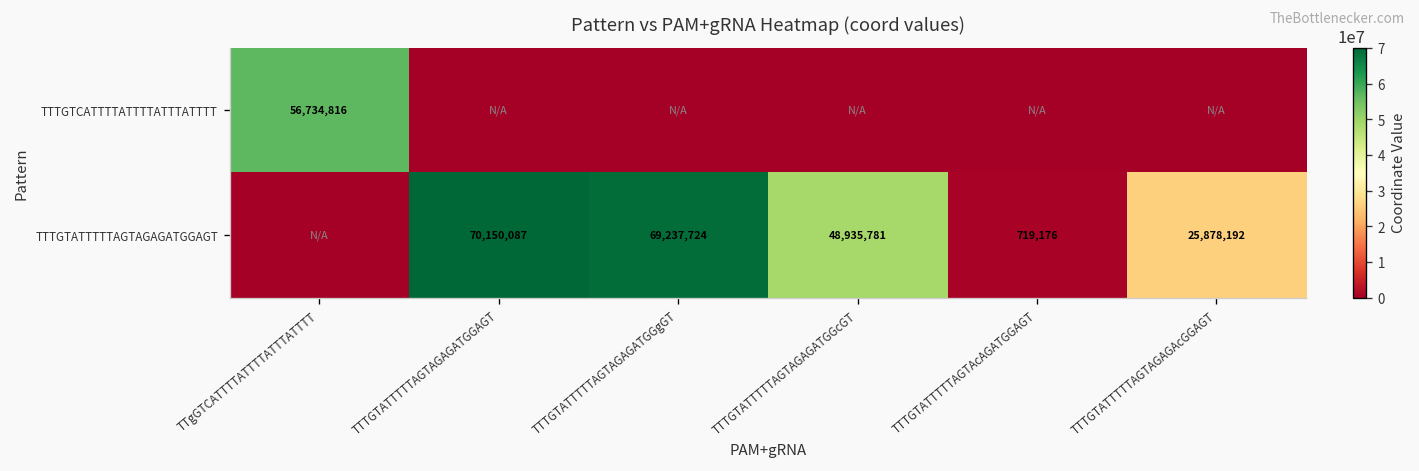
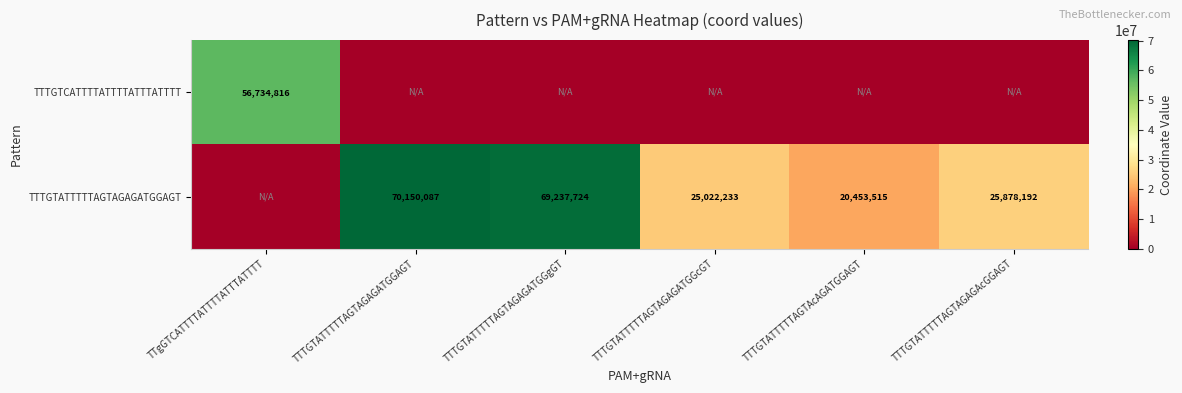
TTTGTATTTTTAGTAGAGATGGAGT, TTTGTATTTTTAGTAGAGATGGcGT: 48,935,781 -> 25,022,233
TTTGTATTTTTAGTAGAGATGGAGT, TTTGTATTTTTAGTAcAGATGGAGT: 719,176 -> 20,453,515
